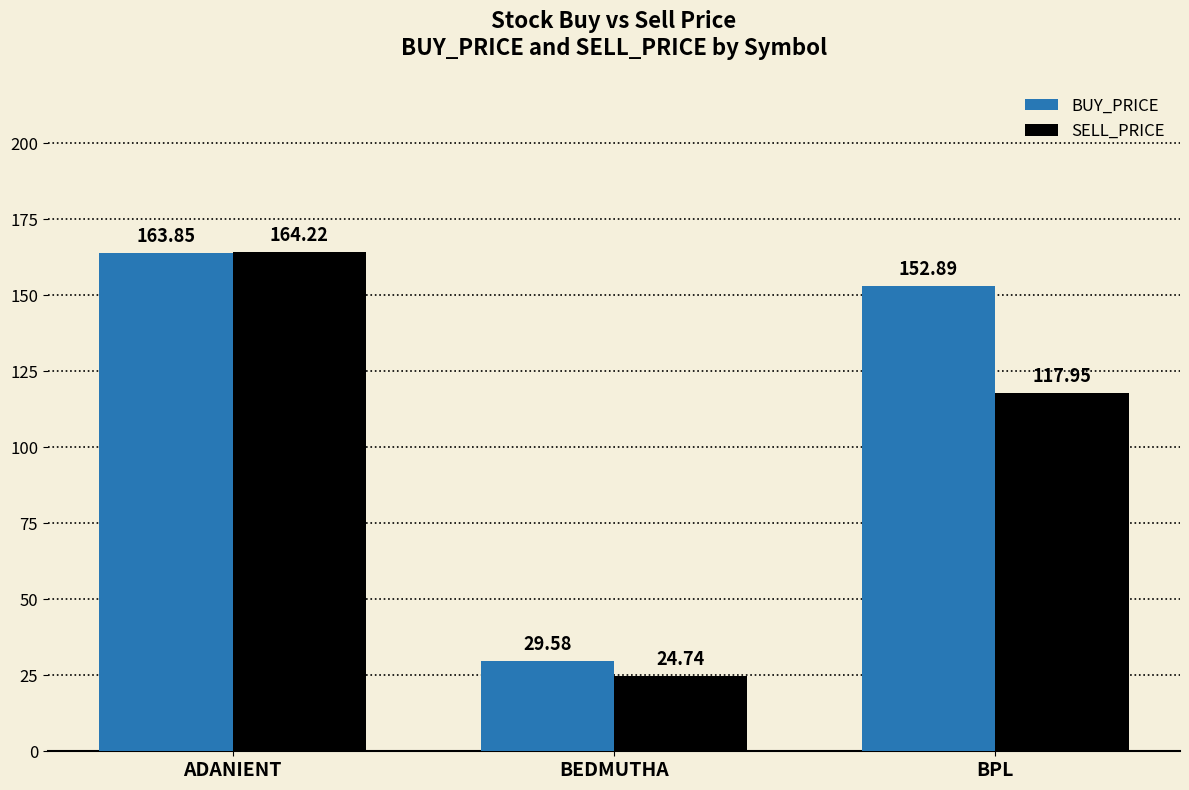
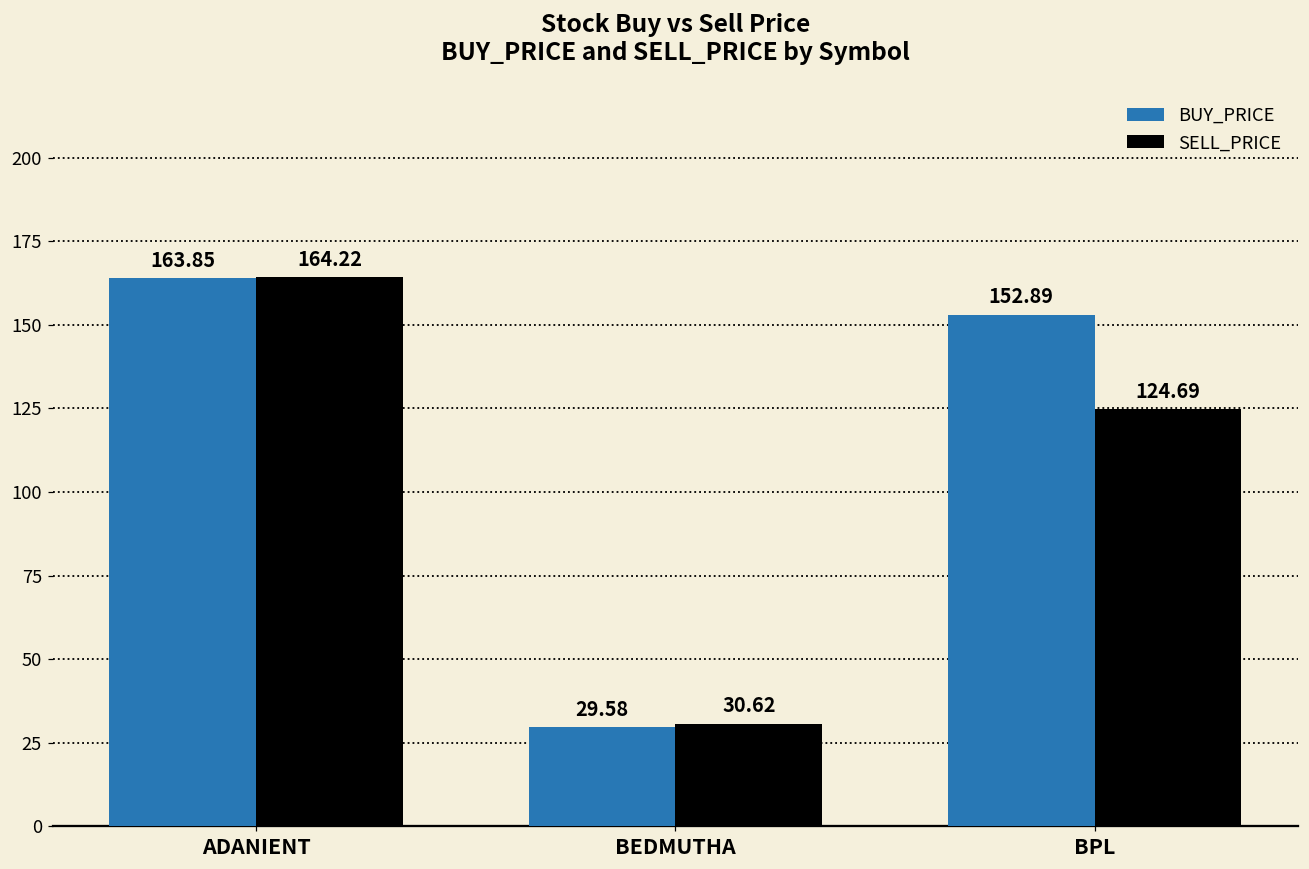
SELL_PRICE, BEDMUTHA: 24.74 -> 30.62
SELL_PRICE, BPL: 117.95 -> 124.69
